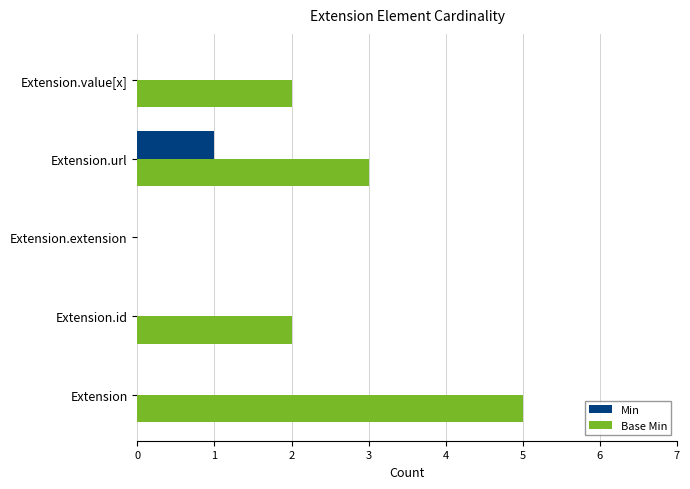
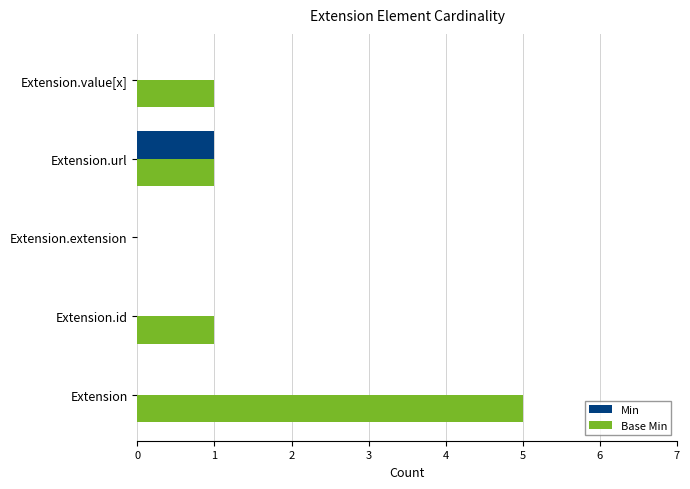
Base Min, Extension.value[x]: 2 -> 1
Base Min, Extension.url: 3 -> 1
Base Min, Extension.id: 2 -> 1
